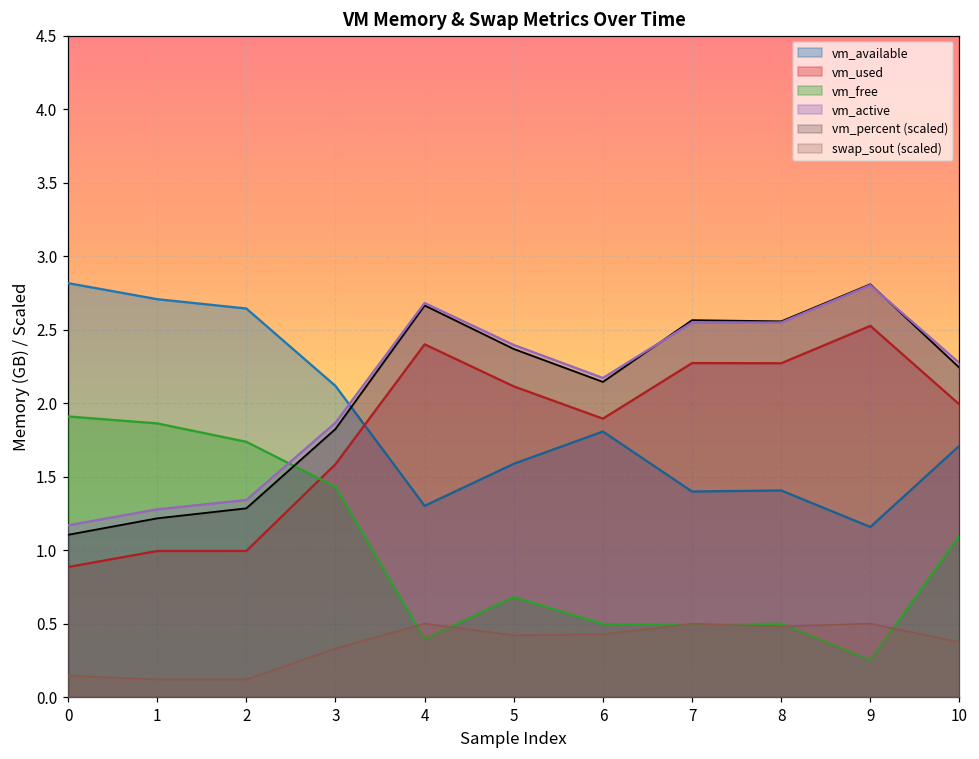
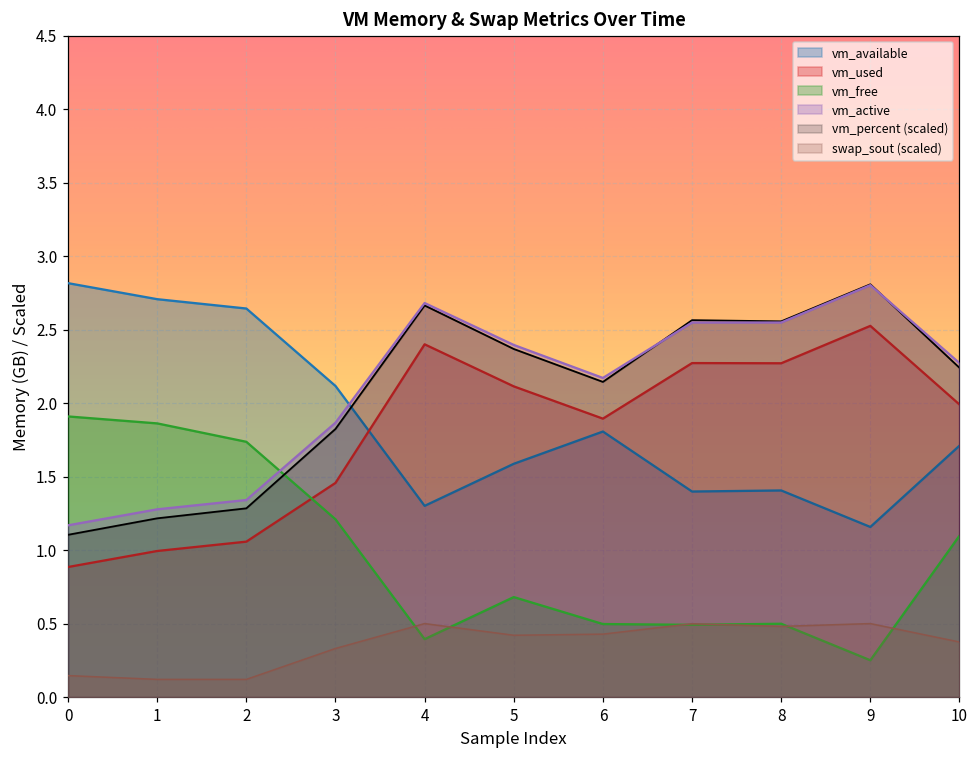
vm_used, 2: 0.99 -> 1.06
vm_used, 3: 1.58 -> 1.46
vm_free, 3: 1.43 -> 1.21
